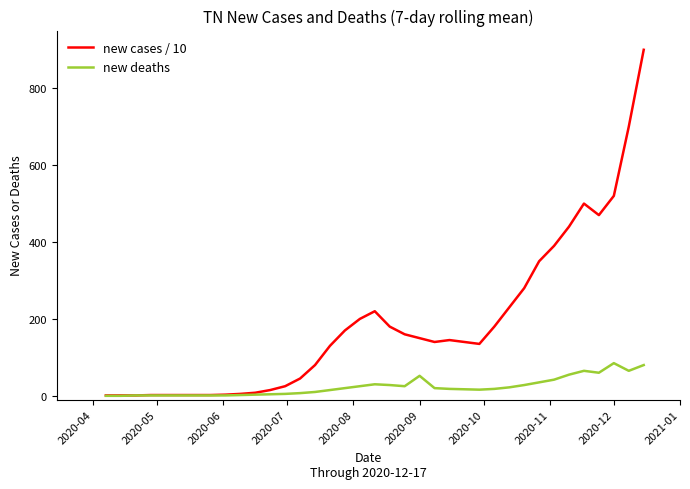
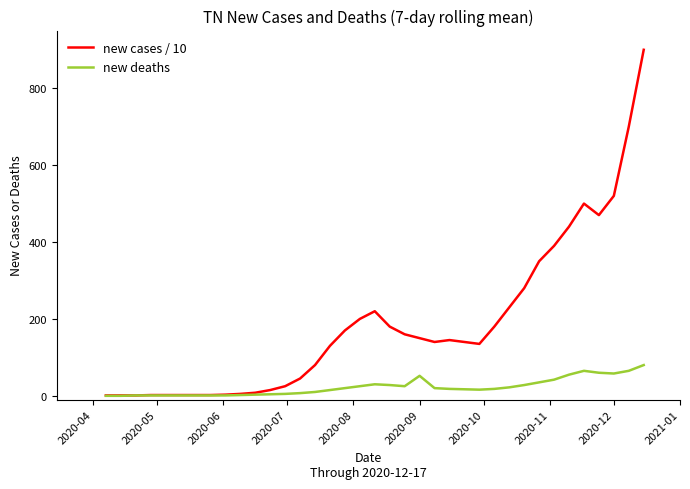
new deaths, 2020-12: 90 -> 60
